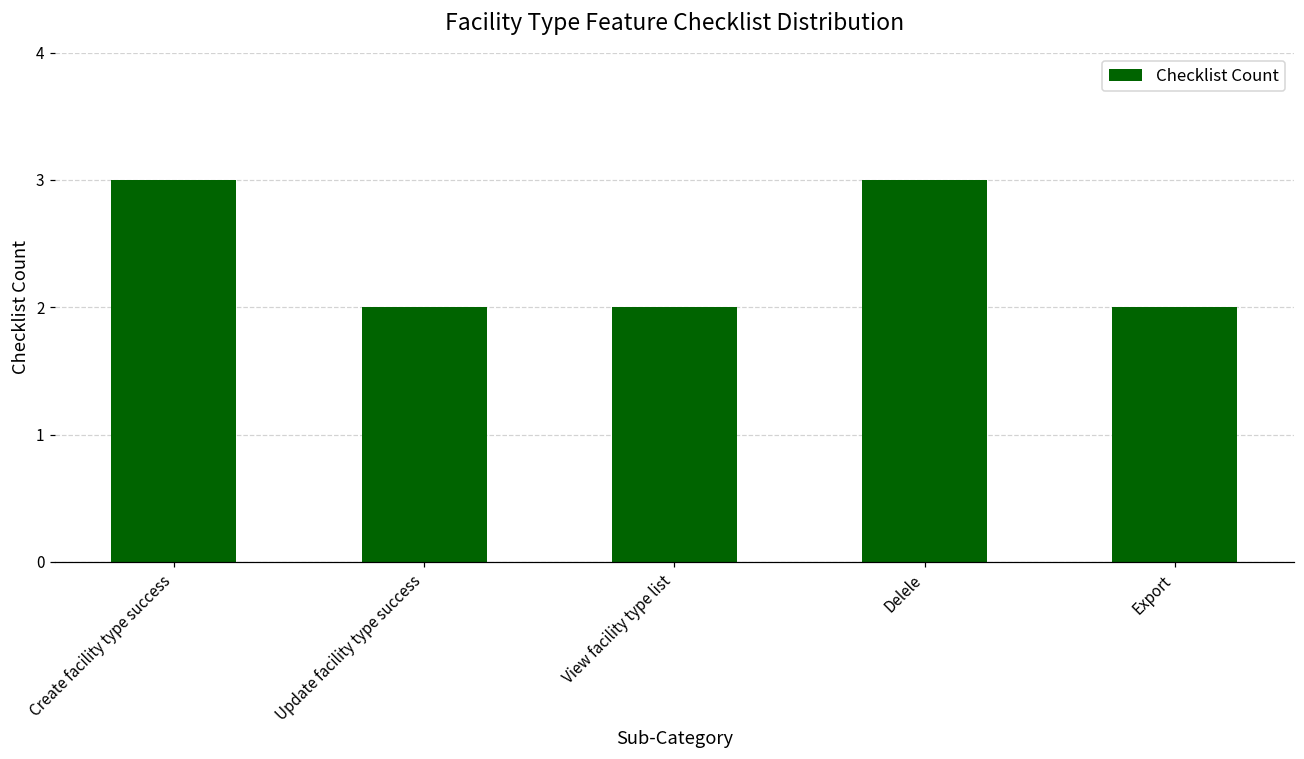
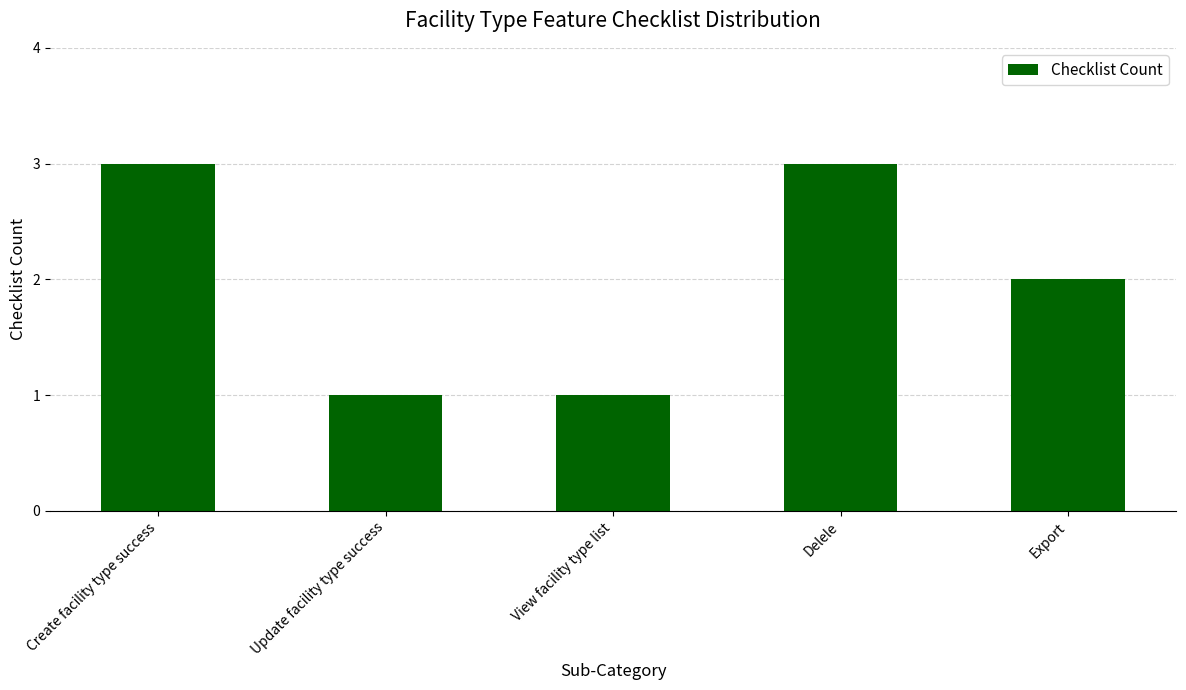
Update facility type success: 2 -> 1
View facility type list: 2 -> 1
